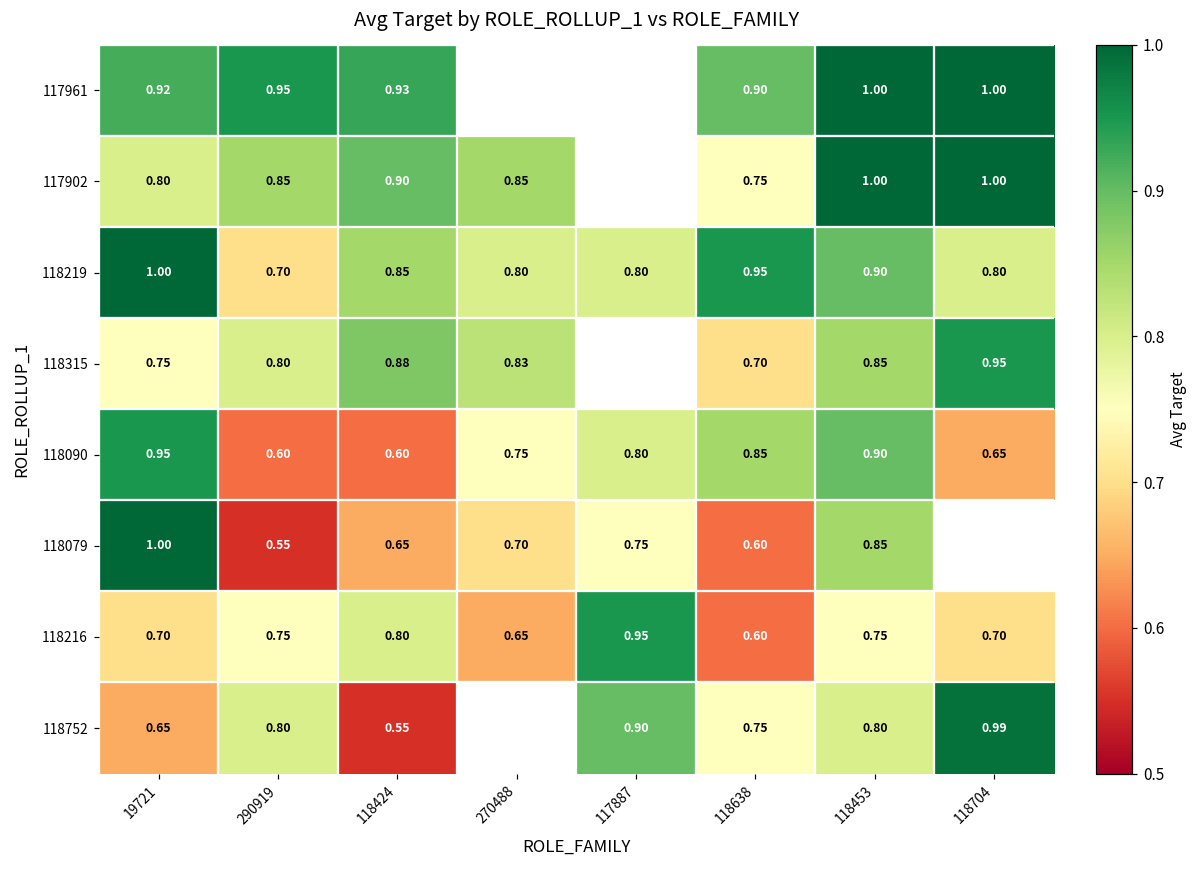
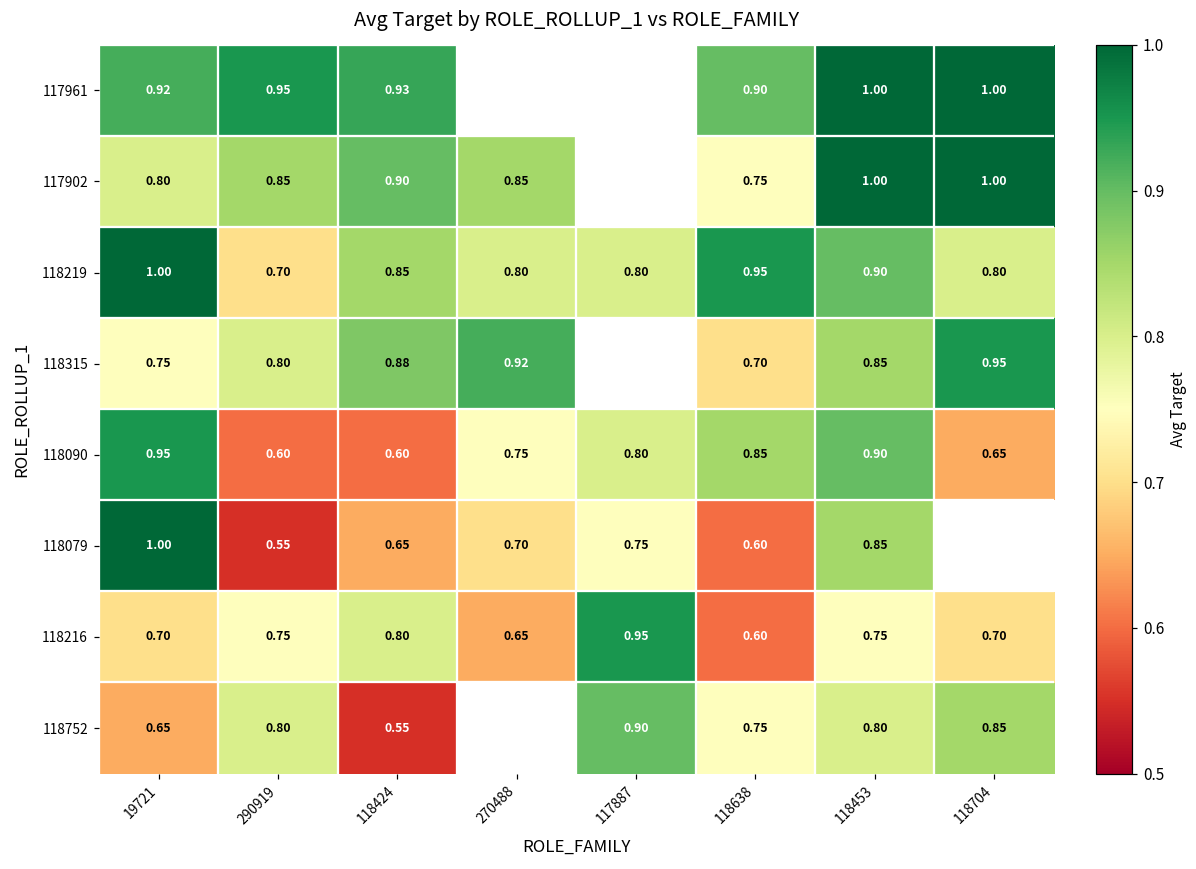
118315, 270488: 0.83 -> 0.92
118752, 118704: 0.99 -> 0.85
